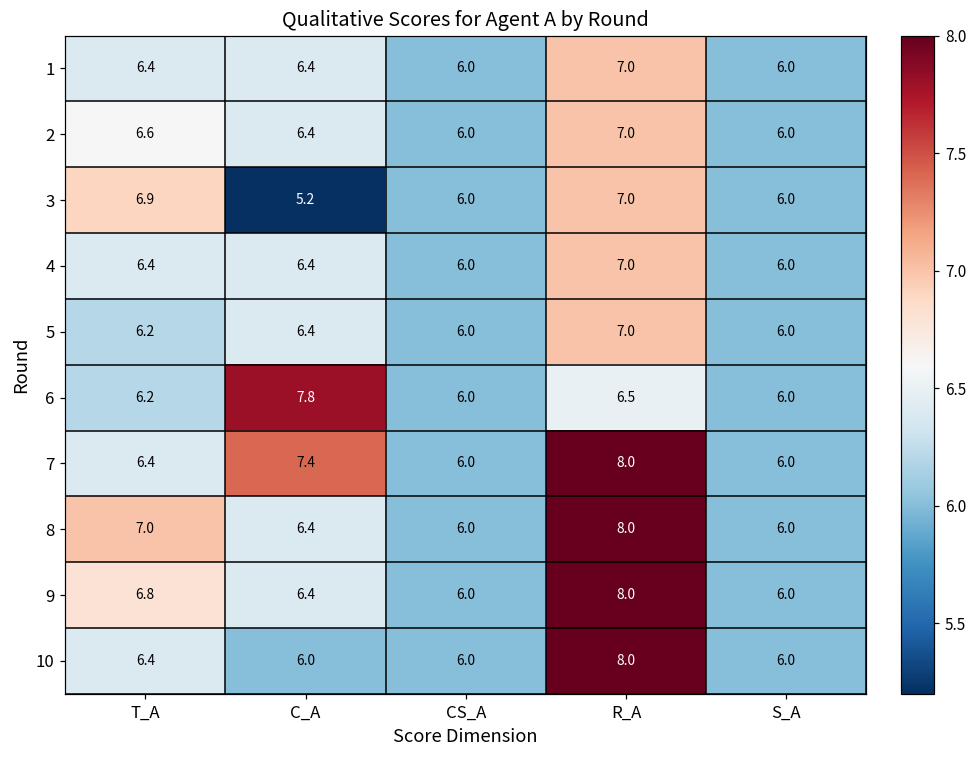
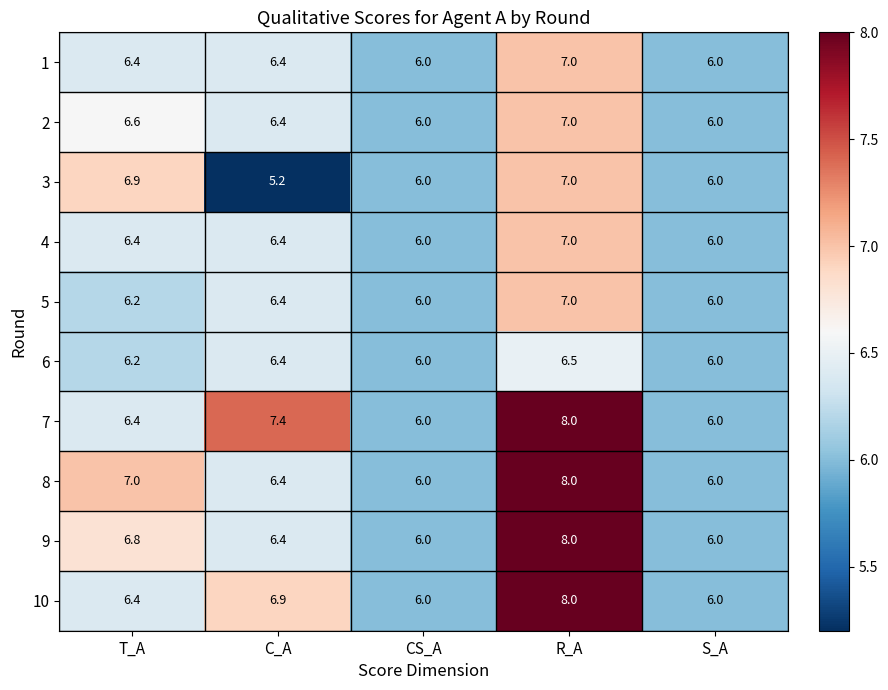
6, C_A: 7.8 -> 6.4
10, C_A: 6.0 -> 6.9
